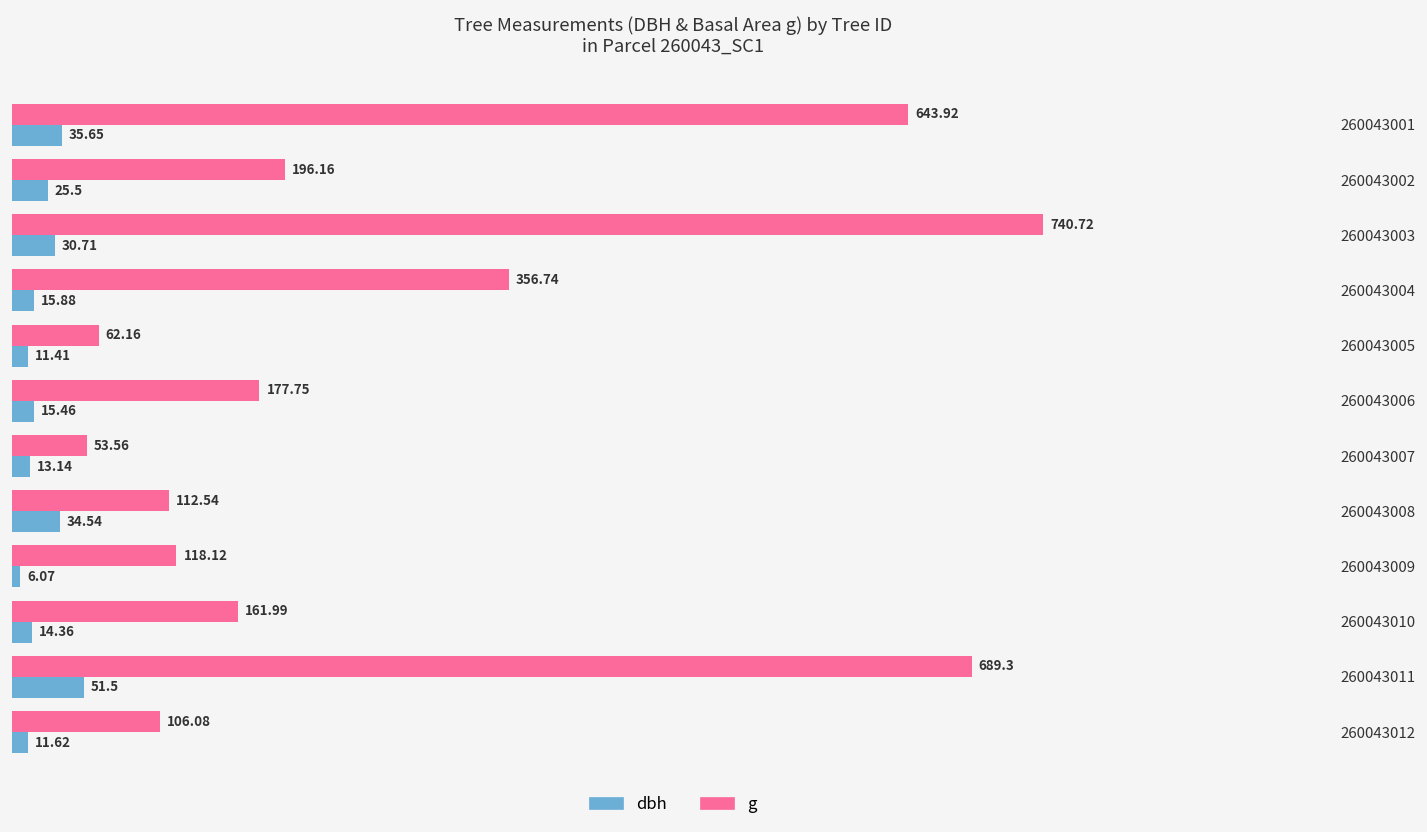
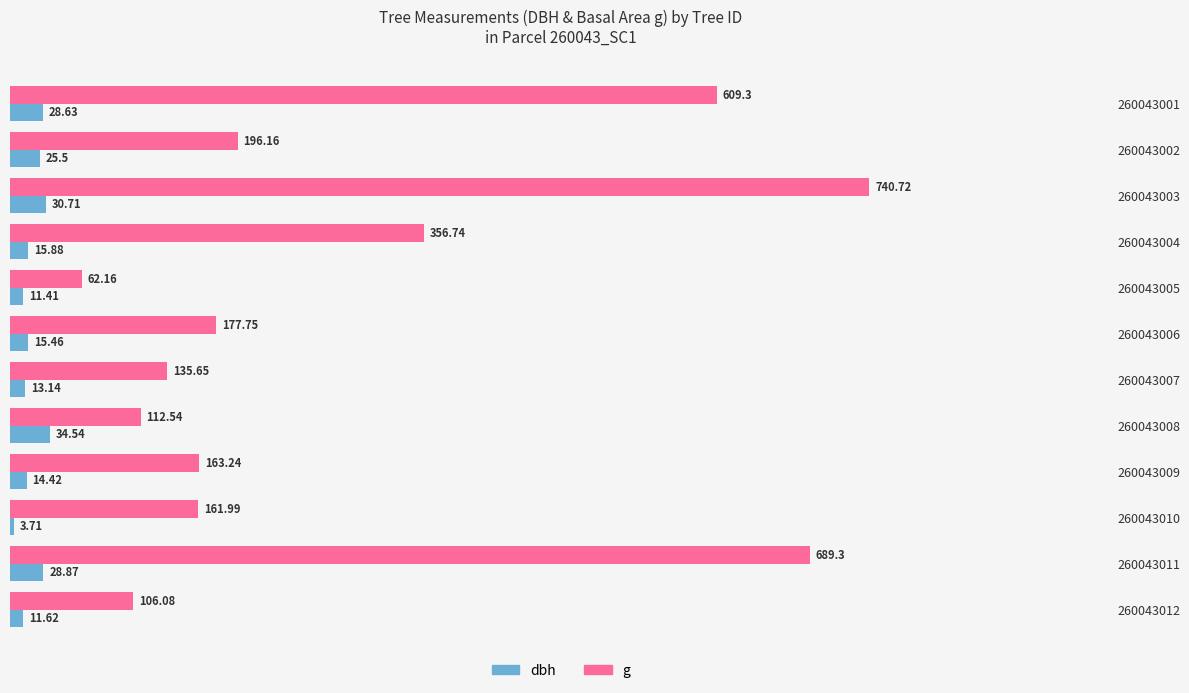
g, 260043001: 643.92 -> 609.3
dbh, 260043001: 35.65 -> 28.63
g, 260043007: 53.56 -> 135.65
g, 260043009: 118.12 -> 163.24
dbh, 260043009: 6.07 -> 14.42
dbh, 260043010: 14.36 -> 3.71
dbh, 260043011: 51.5 -> 28.87
